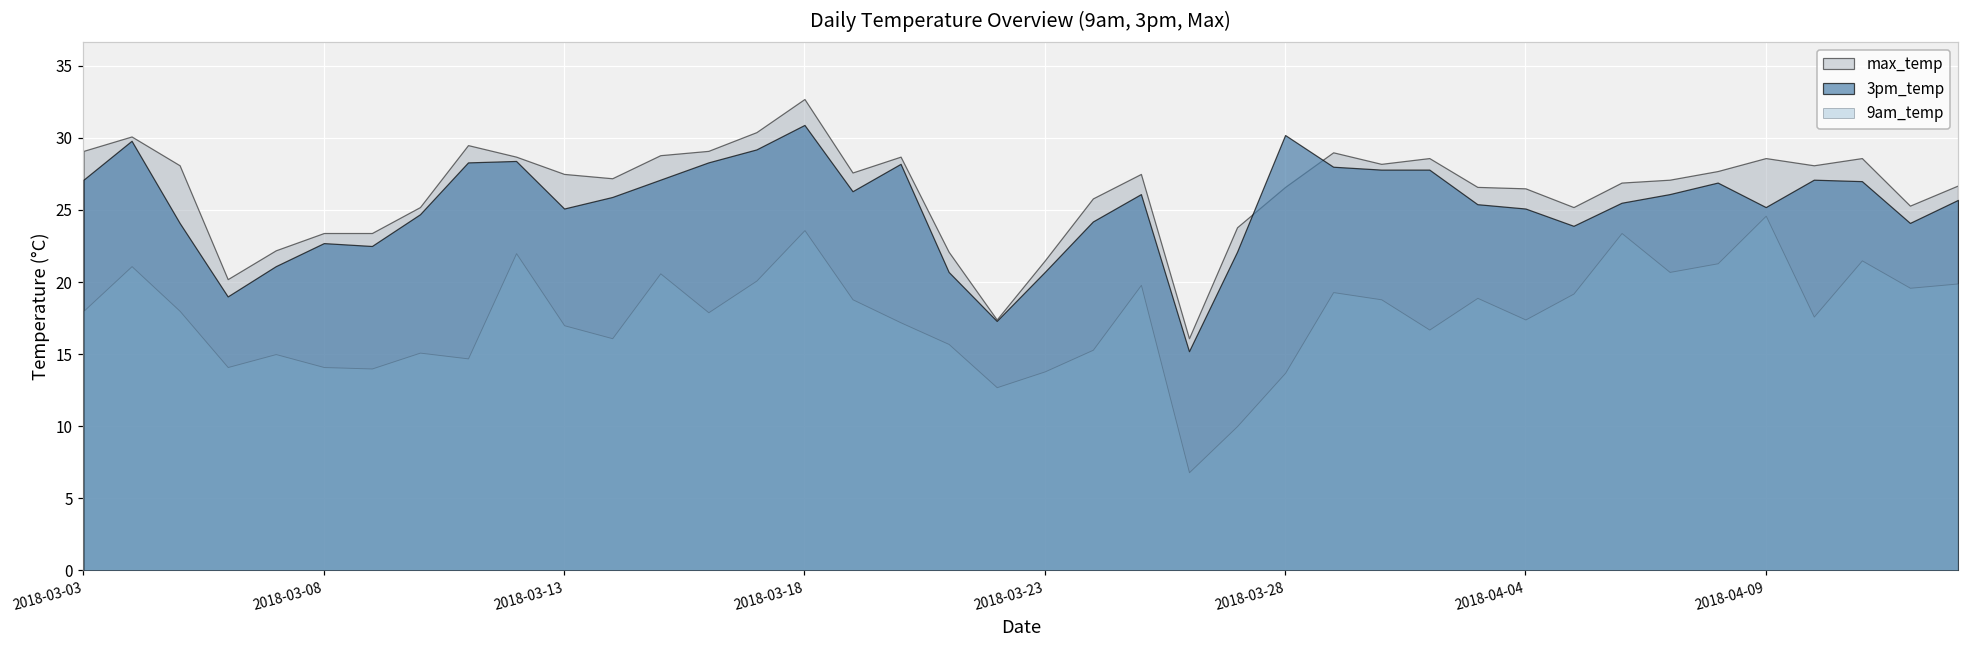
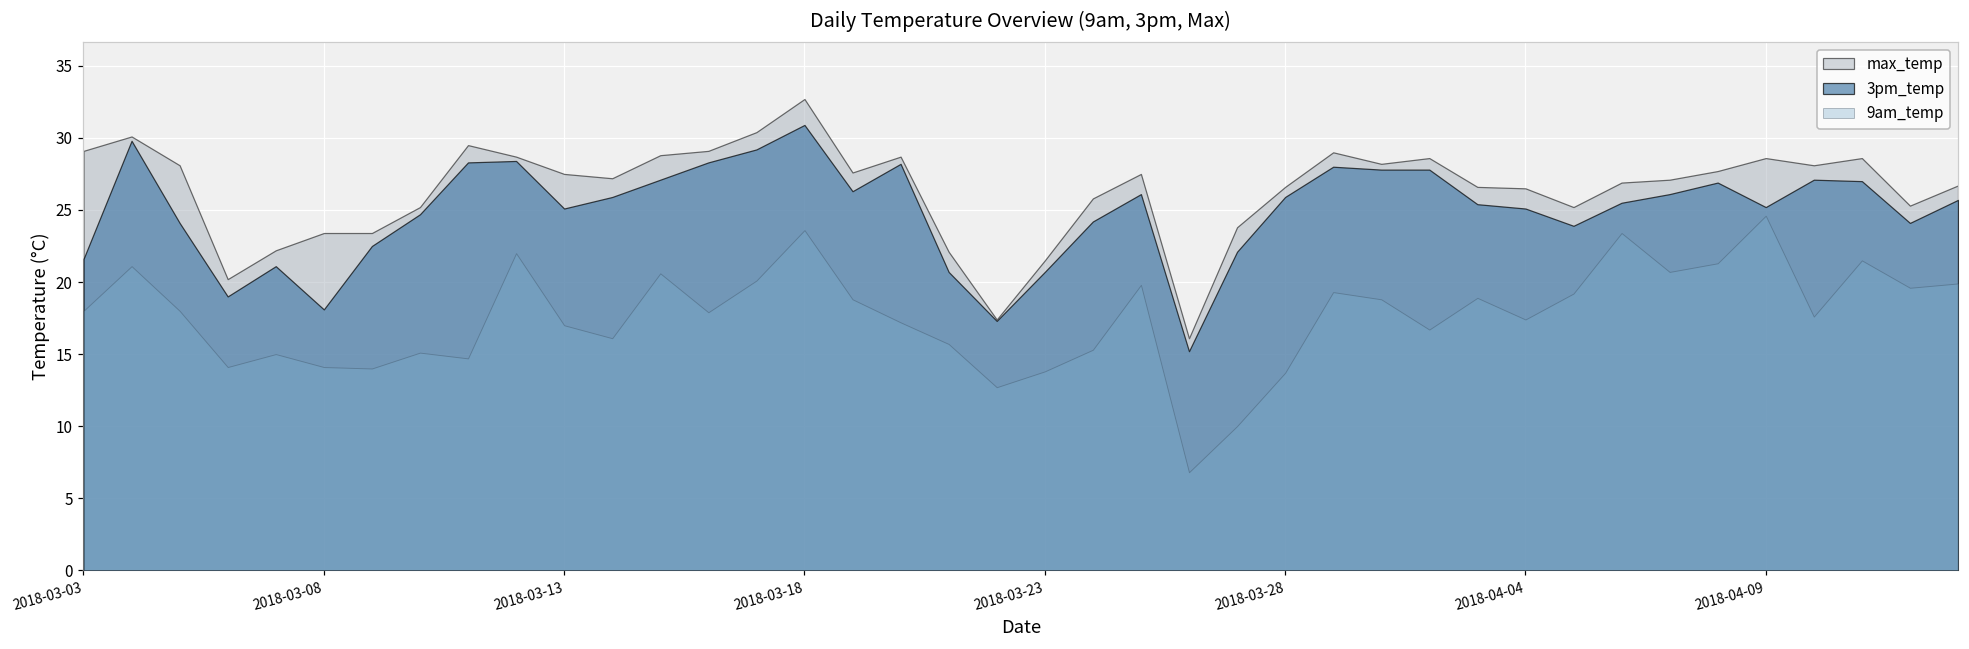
3pm_temp, 2018-03-03: 27.1 -> 21.6
3pm_temp, 2018-03-08: 22.7 -> 18.1
3pm_temp, 2018-03-28: 30.2 -> 25.9
